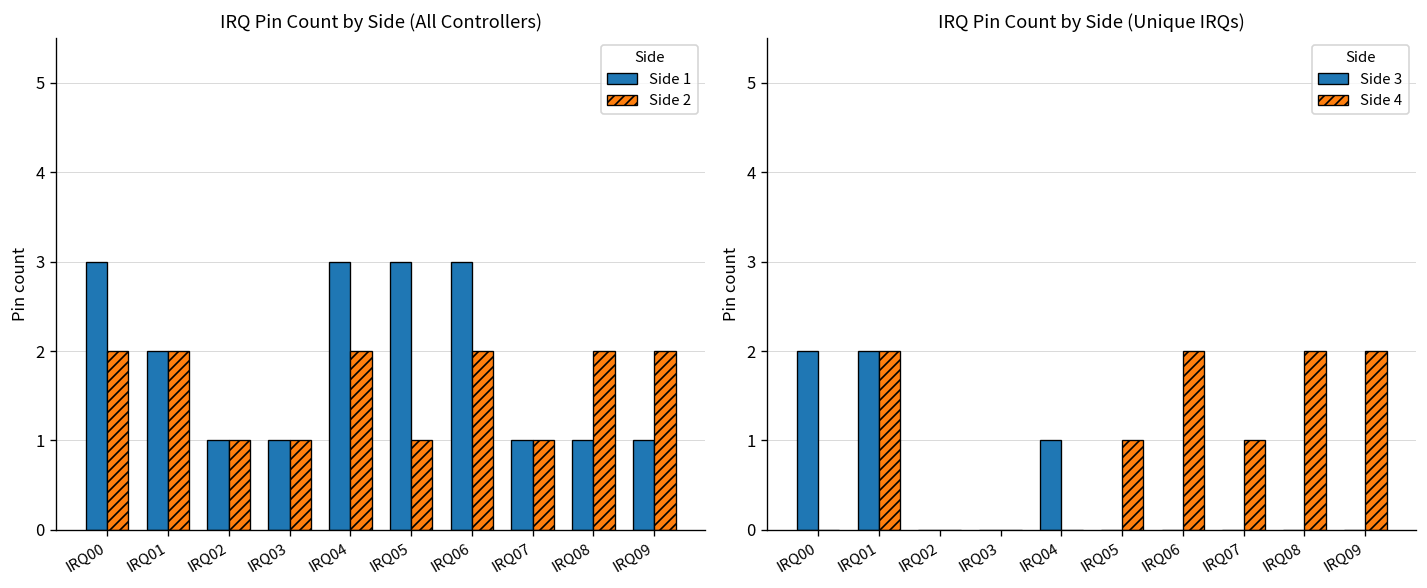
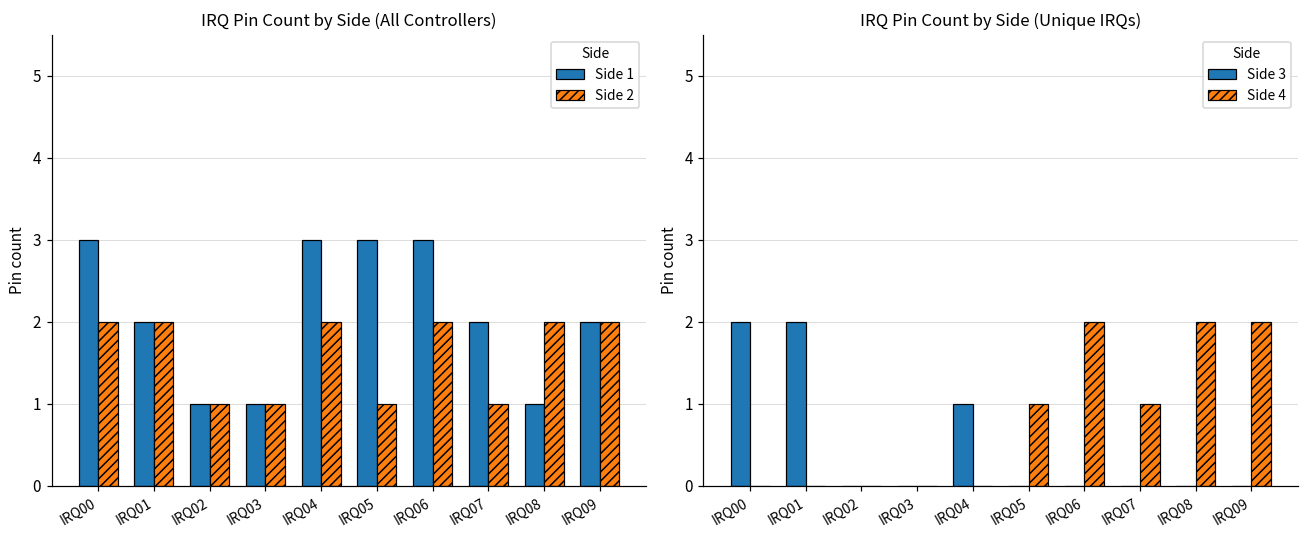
IRQ Pin Count by Side (All Controllers), Side 1, IRQ07: 1 -> 2
IRQ Pin Count by Side (All Controllers), Side 1, IRQ09: 1 -> 2
IRQ Pin Count by Side (Unique IRQs), Side 4, IRQ01: 2 -> 0
